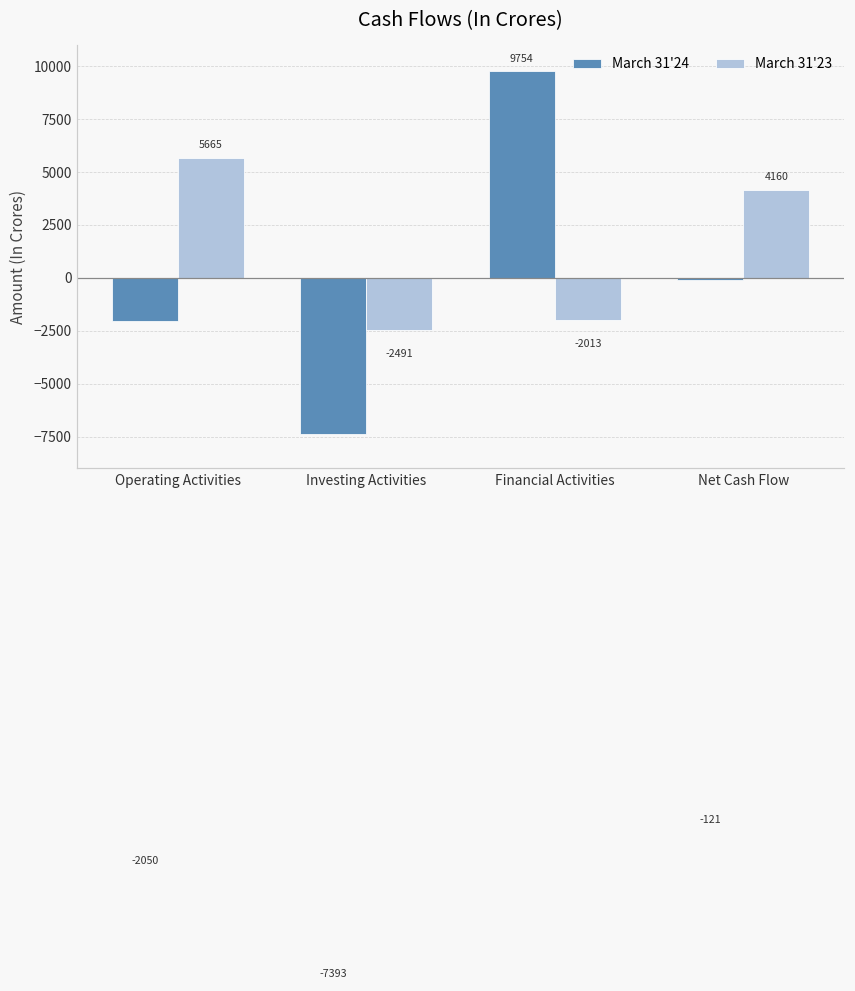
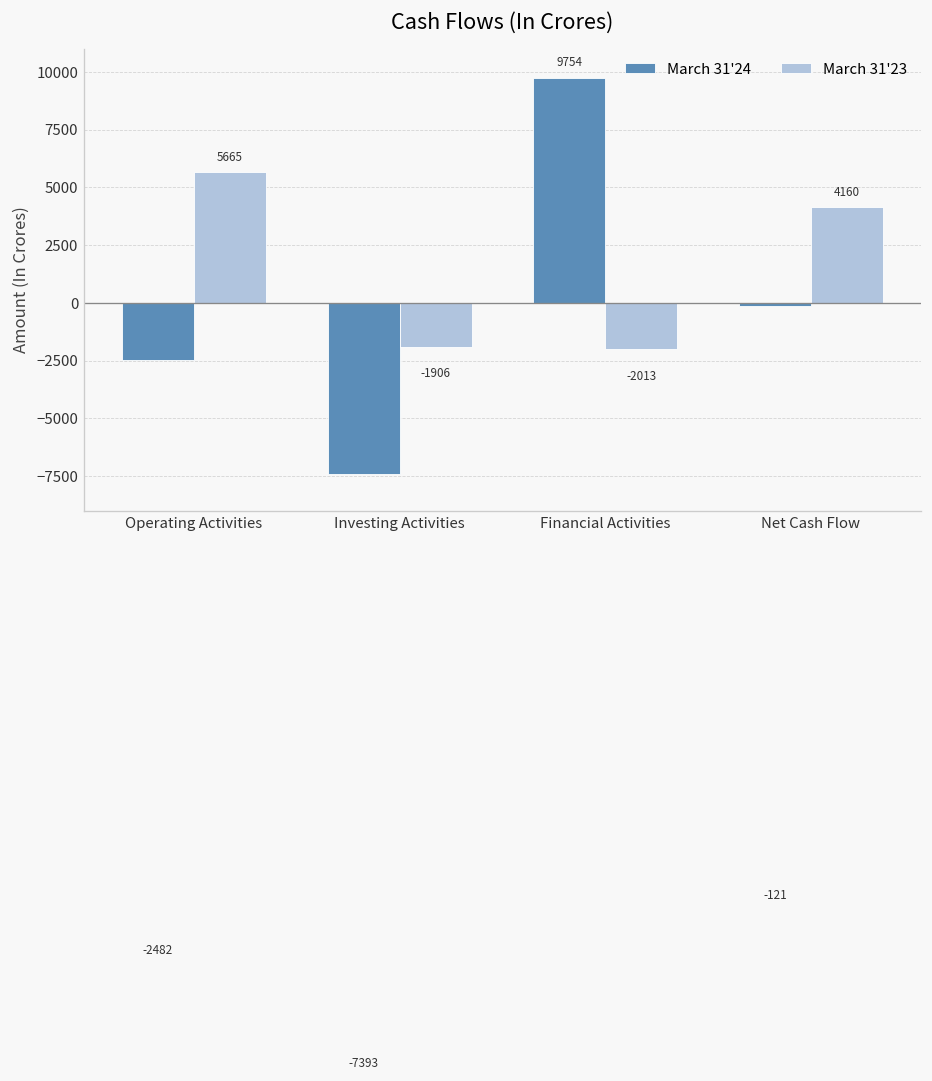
March 31'24, Operating Activities: -2050 -> -2482
March 31'23, Investing Activities: -2491 -> -1906
